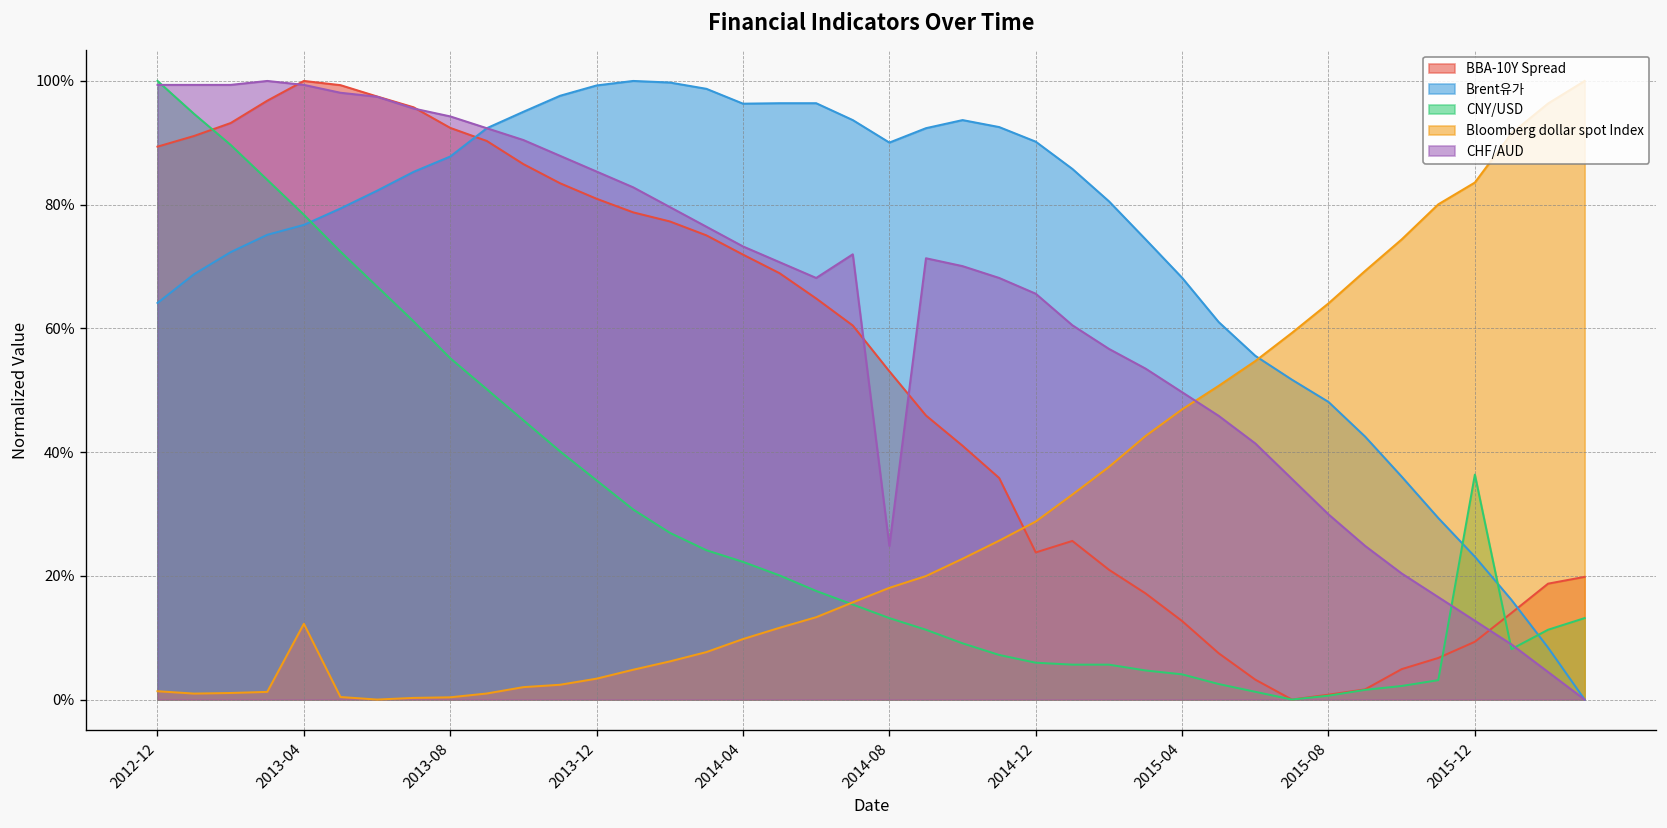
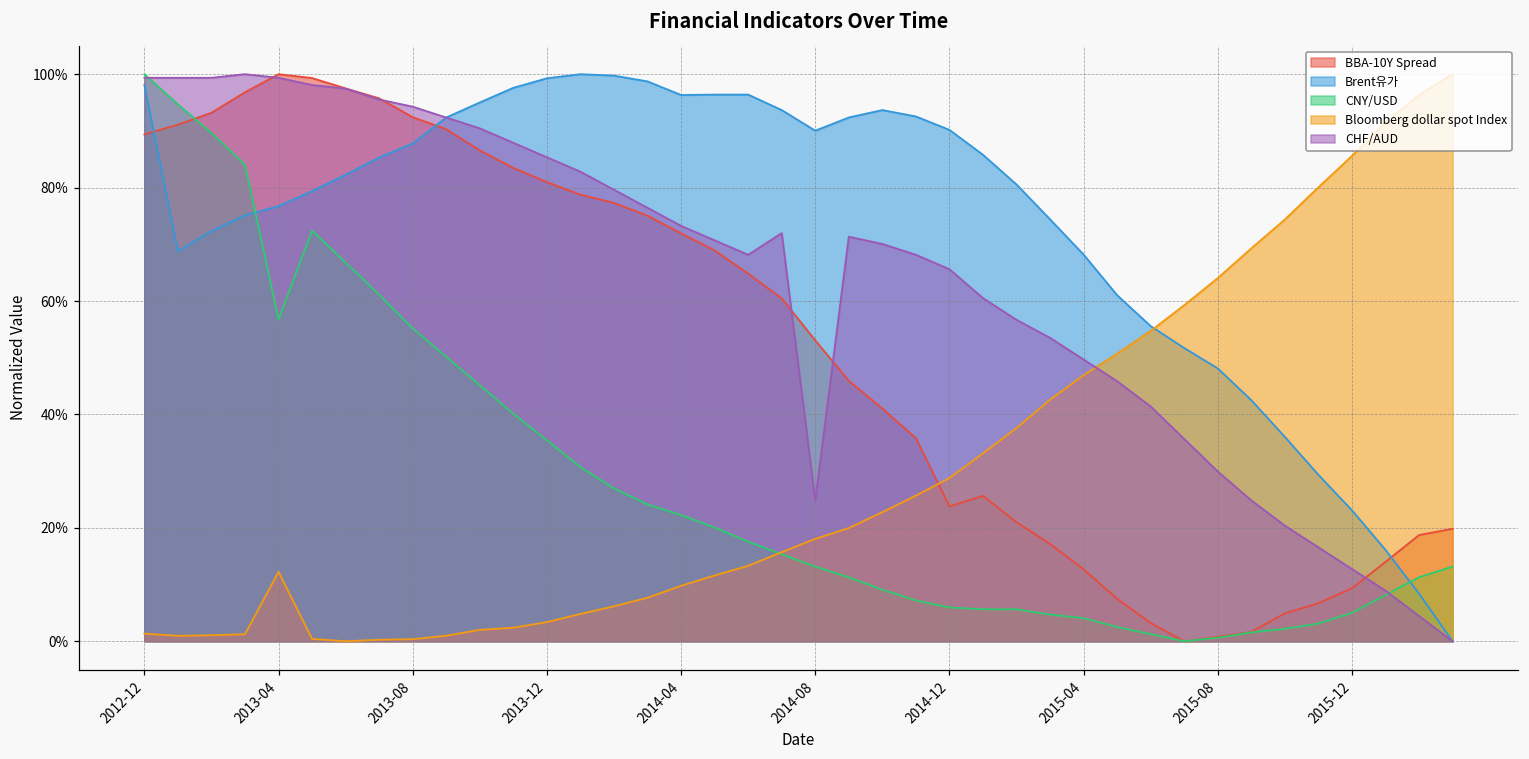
Brent유가, 2012-12: 64% -> 98%
CNY/USD, 2013-04: 78% -> 57%
CNY/USD, 2015-12: 36% -> 5%
Bloomberg dollar spot Index, 2015-12: 84% -> 86%
